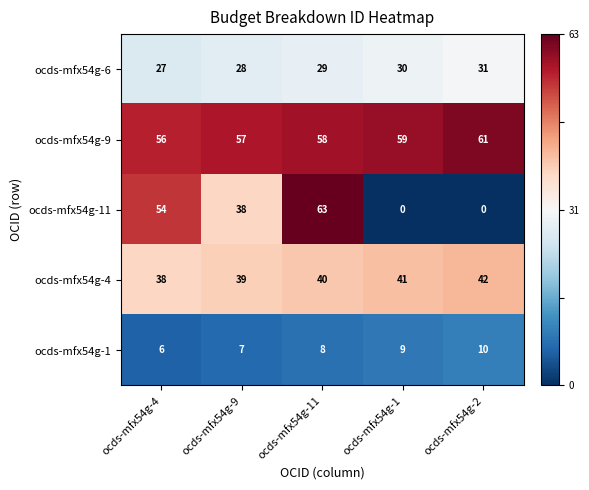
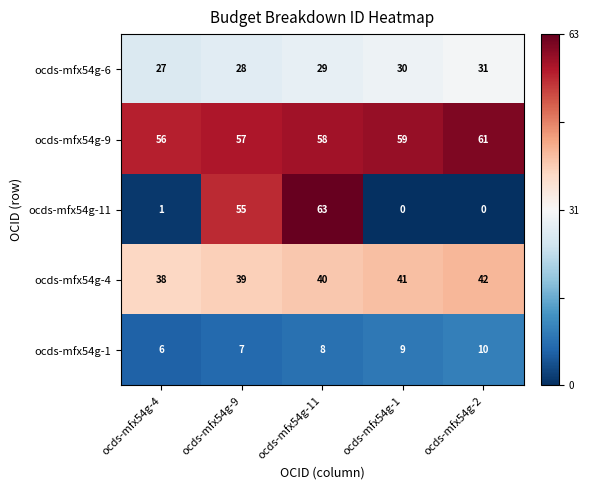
ocds-mfx54g-11, ocds-mfx54g-4: 54 -> 1
ocds-mfx54g-11, ocds-mfx54g-9: 38 -> 55
